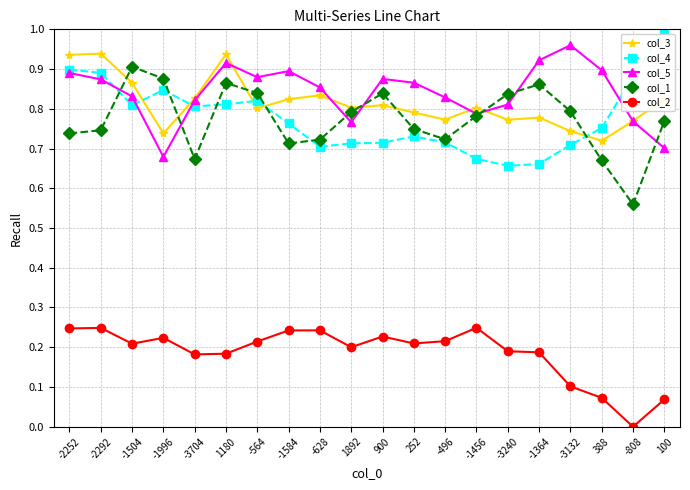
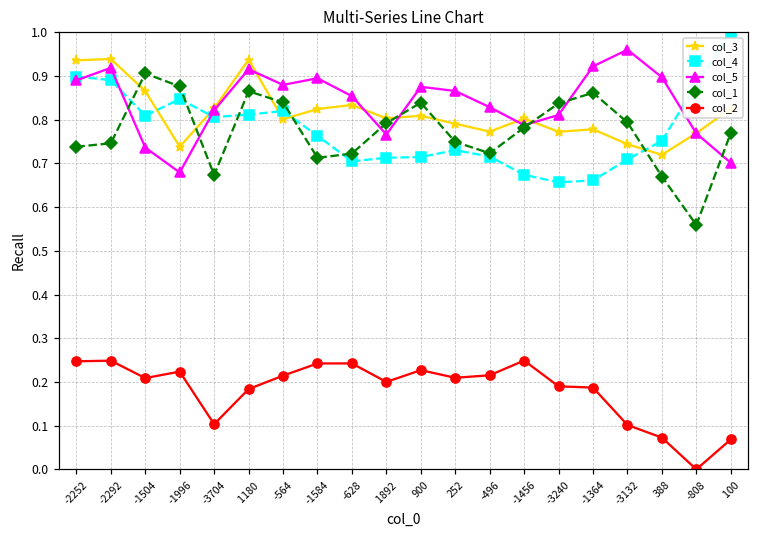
col_5, -2292: 0.87 -> 0.92
col_5, -1504: 0.83 -> 0.74
col_2, -3704: 0.18 -> 0.10
